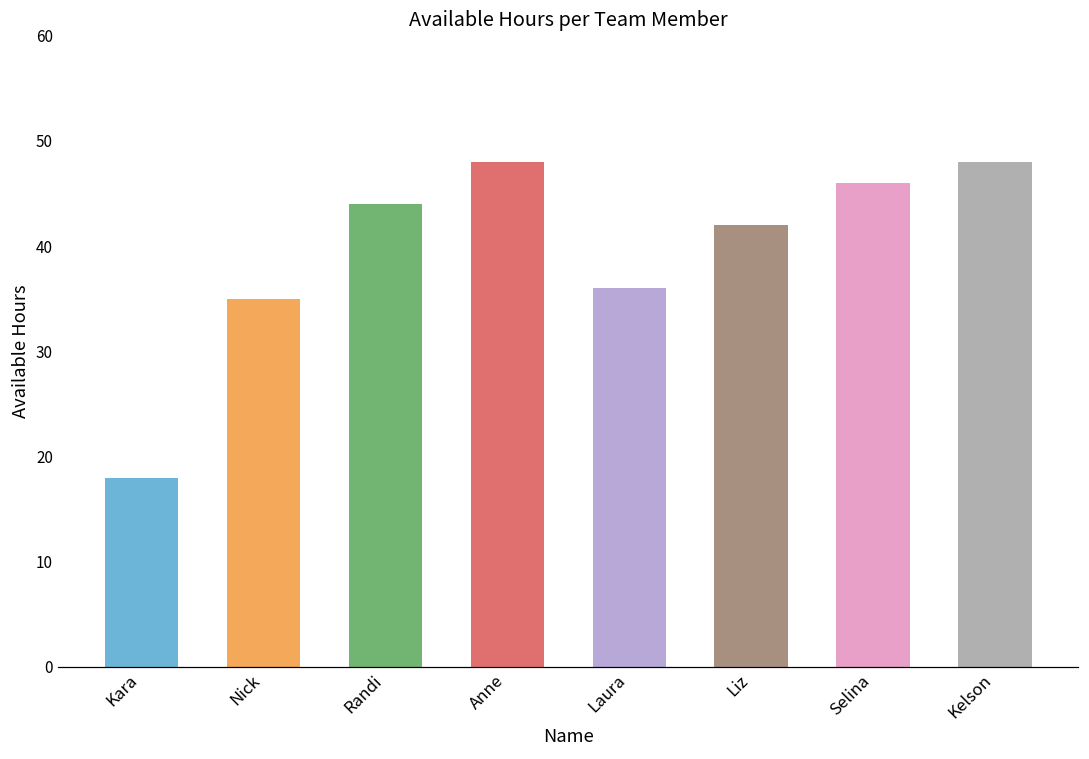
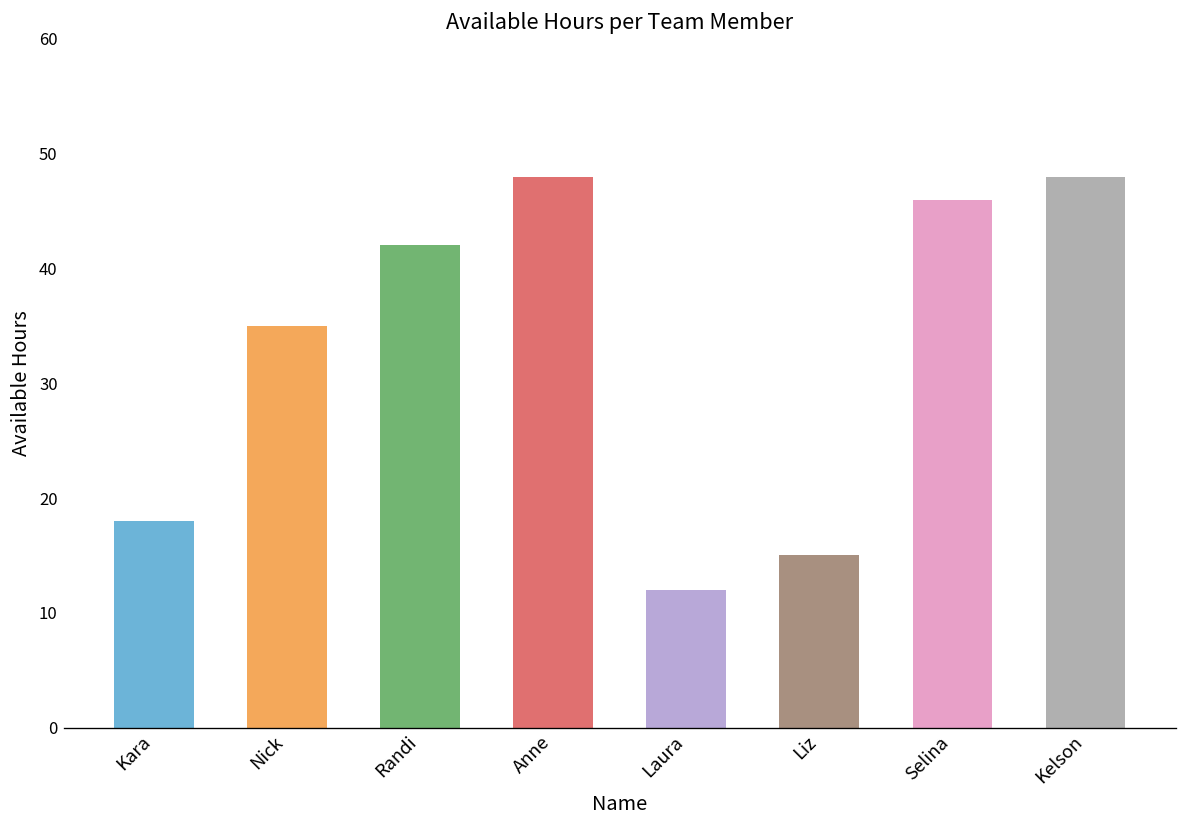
Randi: 44 -> 42
Laura: 36 -> 12
Liz: 42 -> 15
